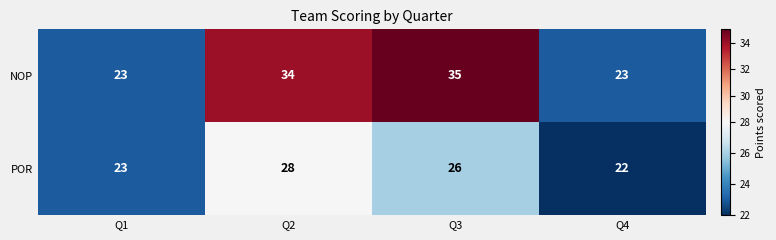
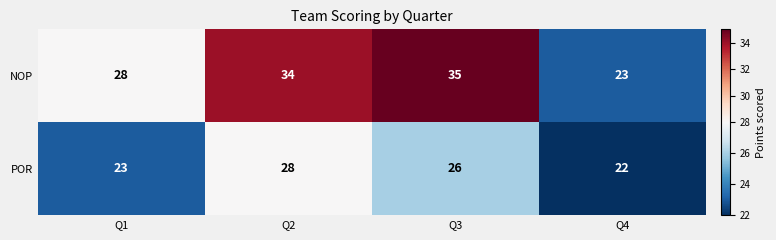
NOP, Q1: 23 -> 28
